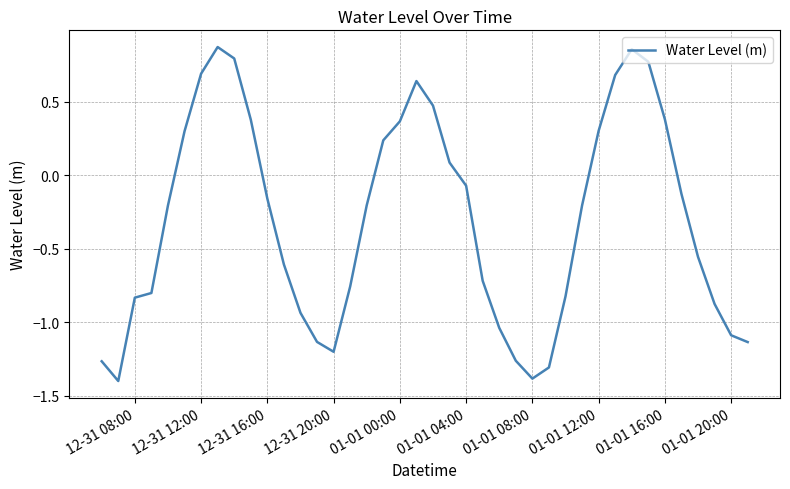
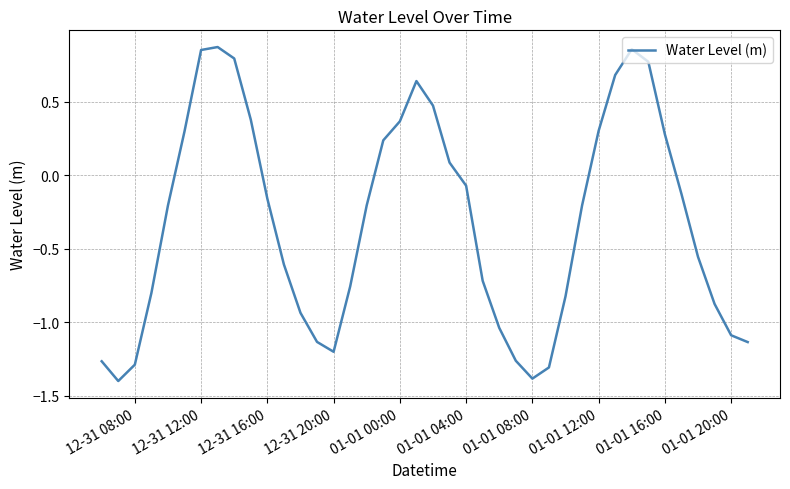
12-31 08:00: -0.83 -> -1.29
12-31 12:00: 0.69 -> 0.85
01-01 16:00: 0.38 -> 0.28
